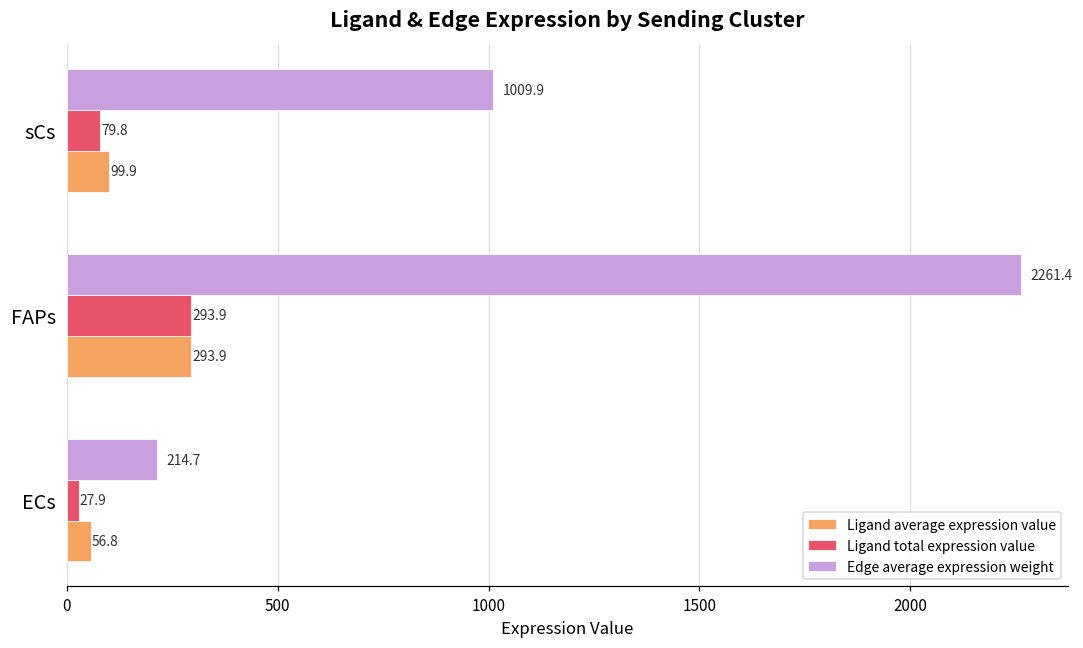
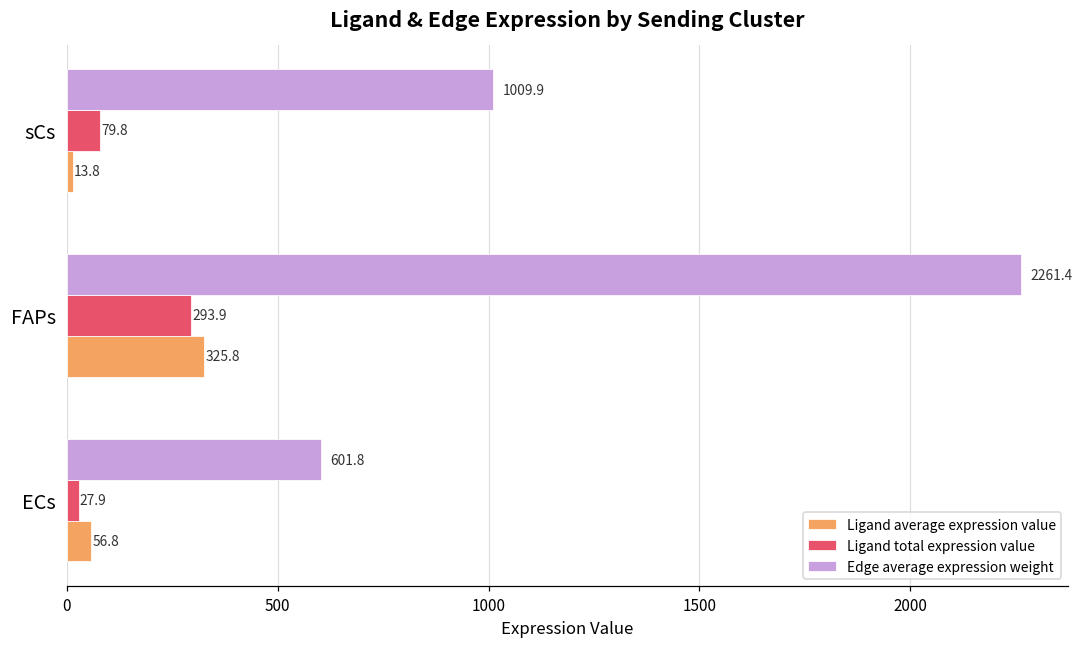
Ligand average expression value, sCs: 99.9 -> 13.8
Ligand average expression value, FAPs: 293.9 -> 325.8
Edge average expression weight, ECs: 214.7 -> 601.8
